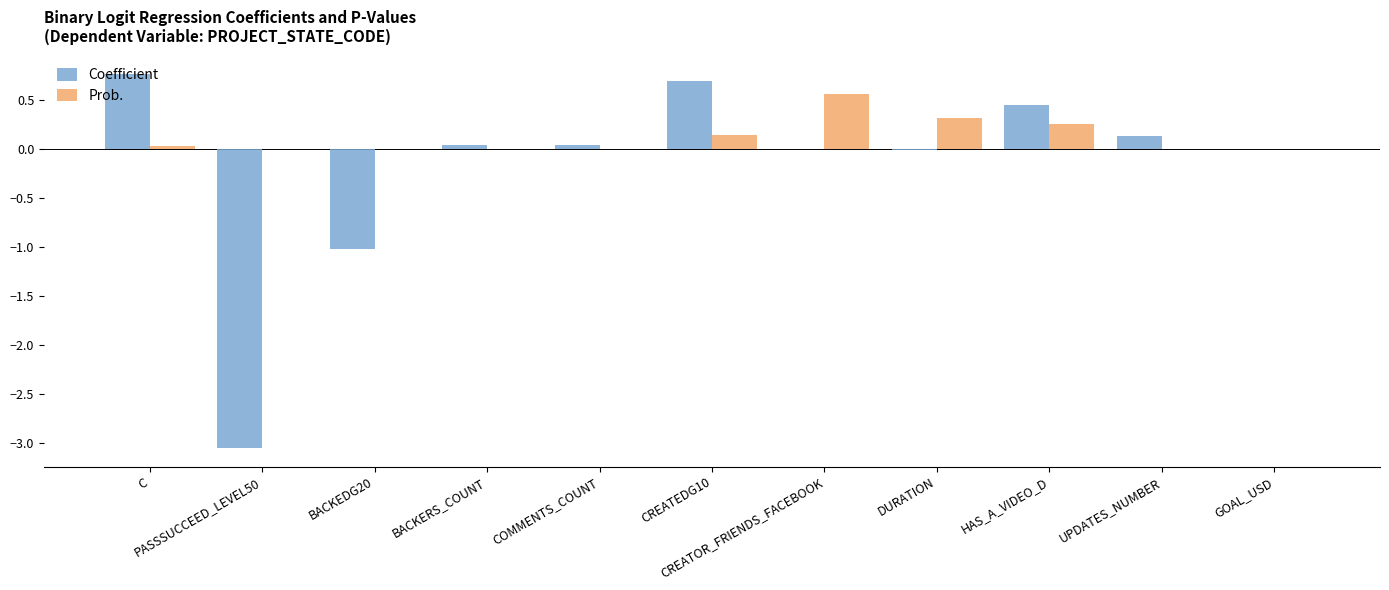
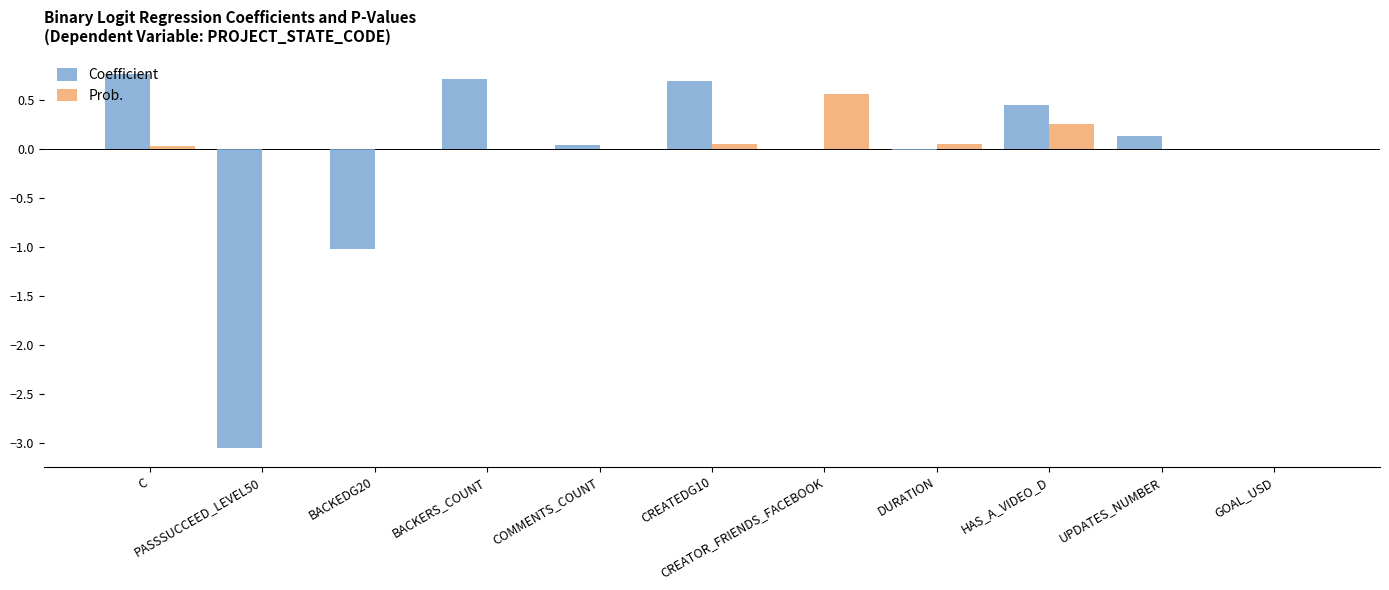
Coefficient, BACKERS_COUNT: 0.0 -> 0.7
Prob., CREATEDG10: 0.15 -> 0.05
Prob., DURATION: 0.3 -> 0.1
